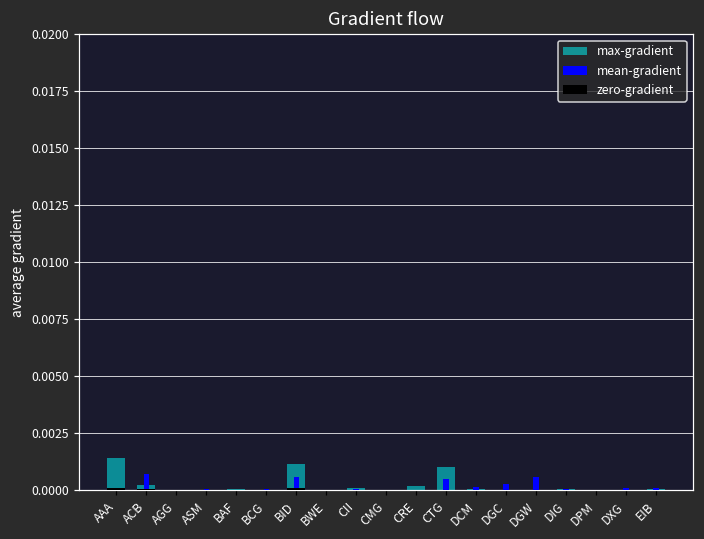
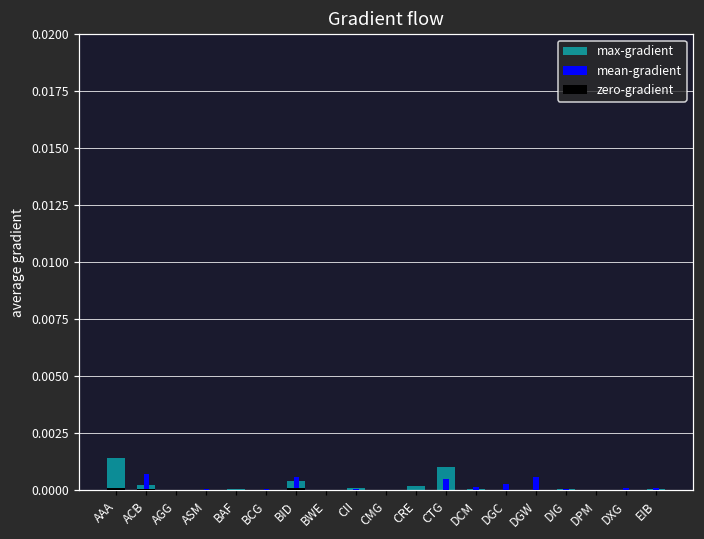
max-gradient, BID: 0.0011 -> 0.0004
